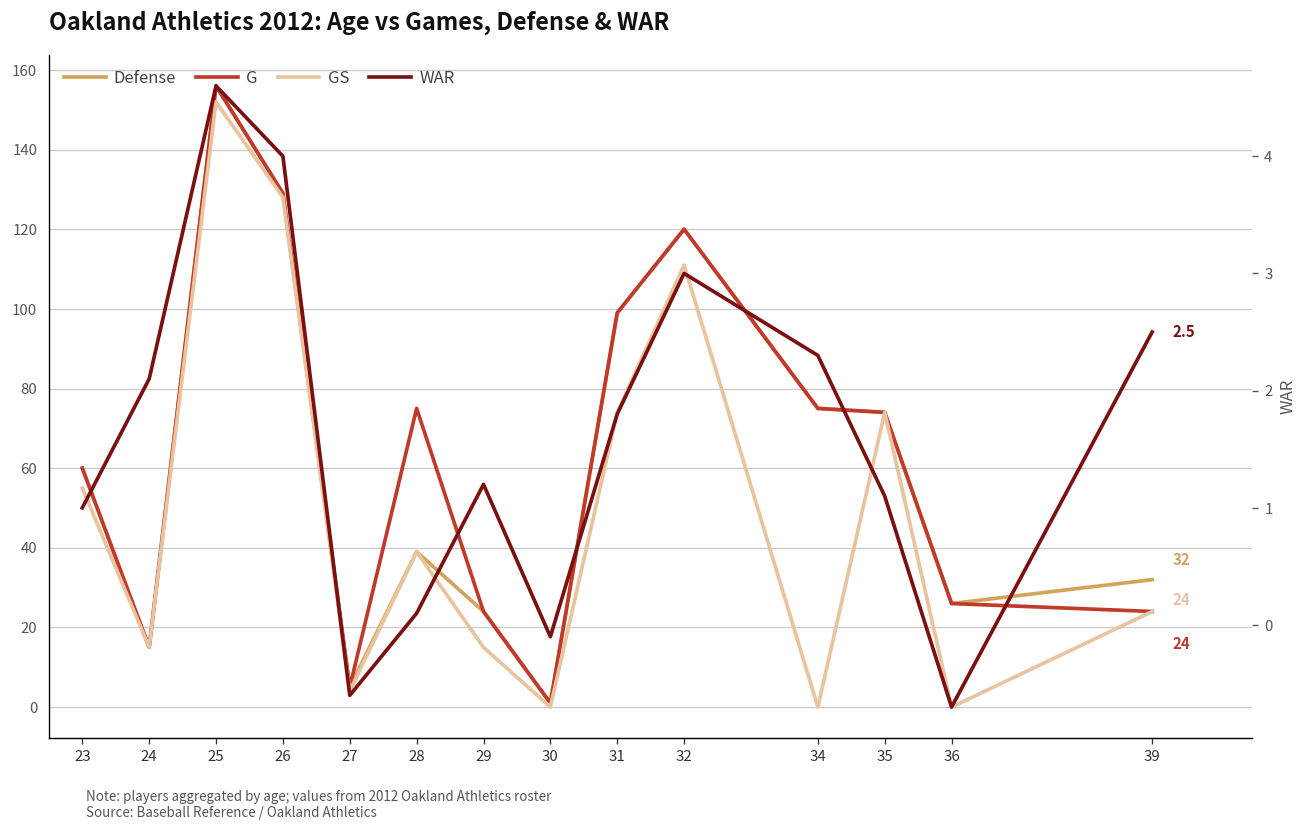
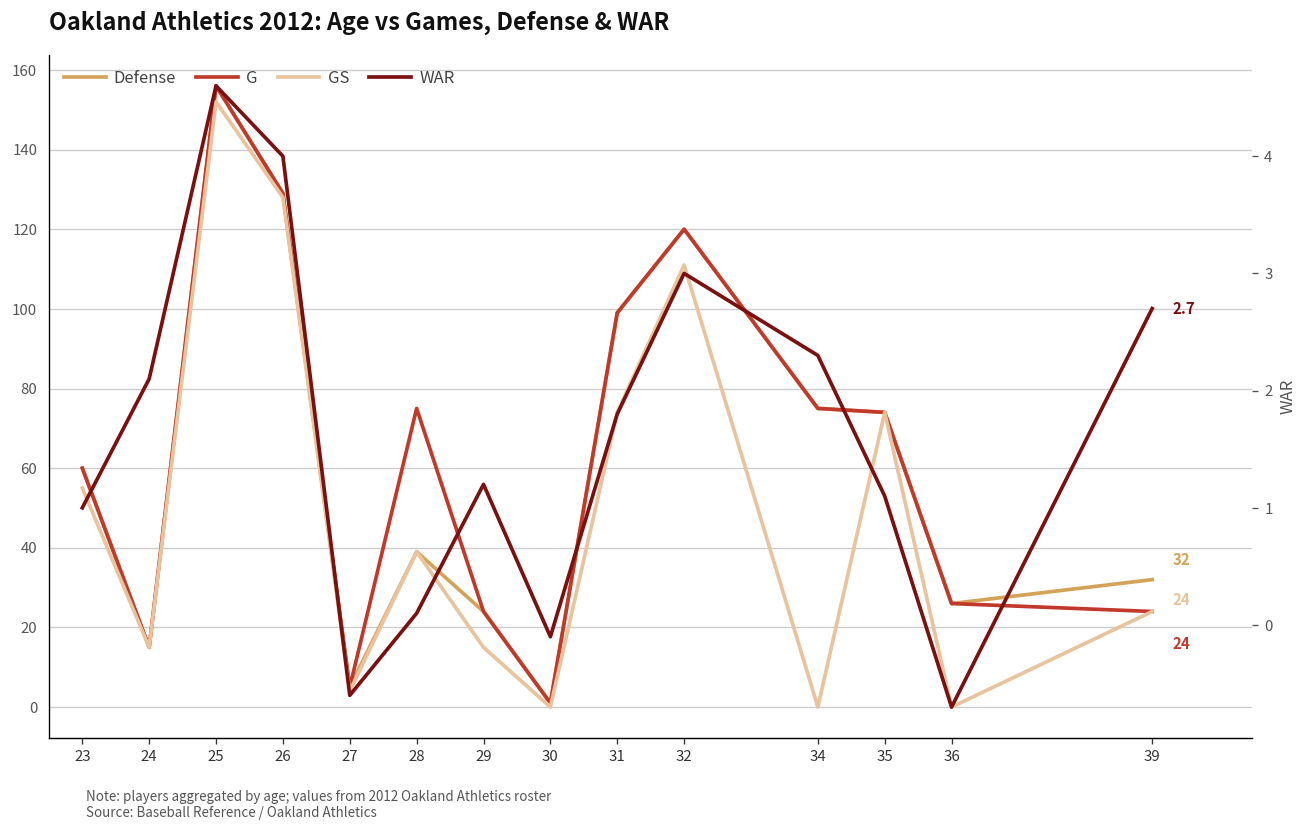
WAR, 39: 2.5 -> 2.7
